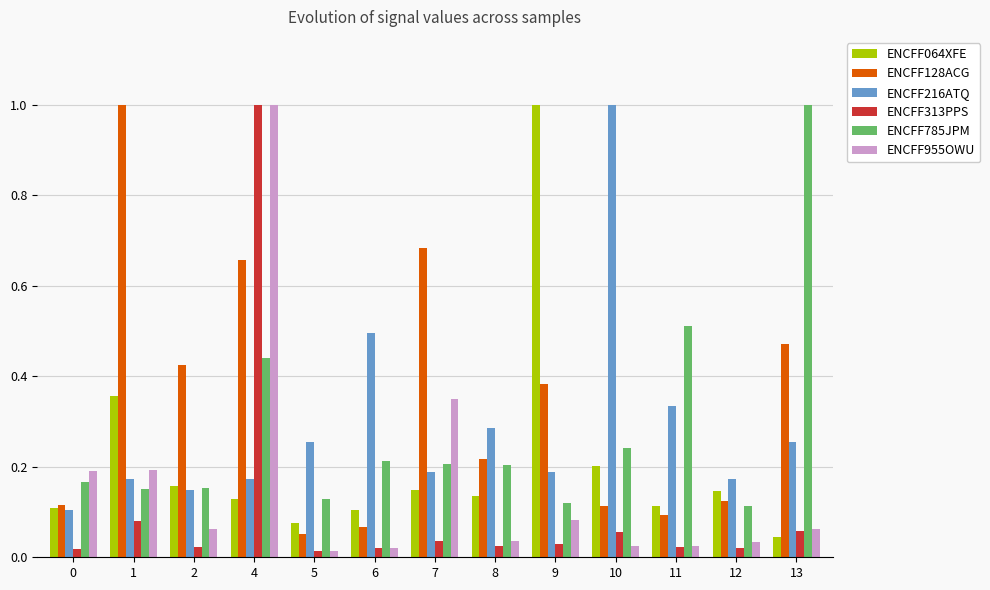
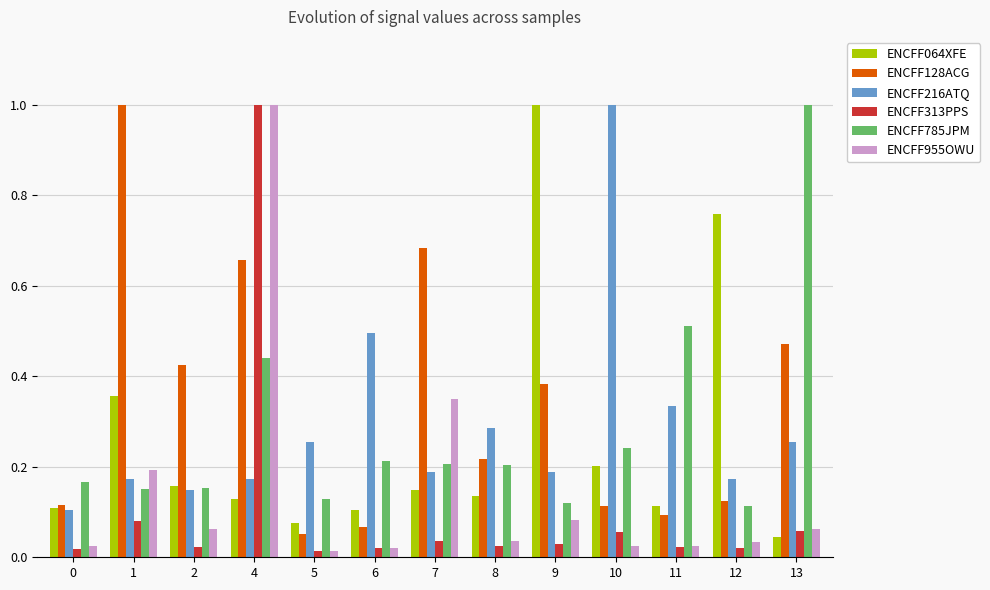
ENCFF955OWU, 0: 0.19 -> 0.02
ENCFF064XFE, 12: 0.15 -> 0.76
